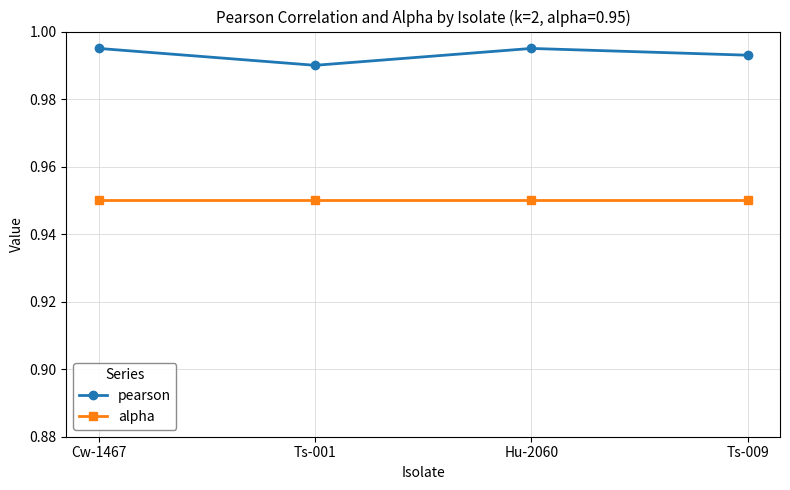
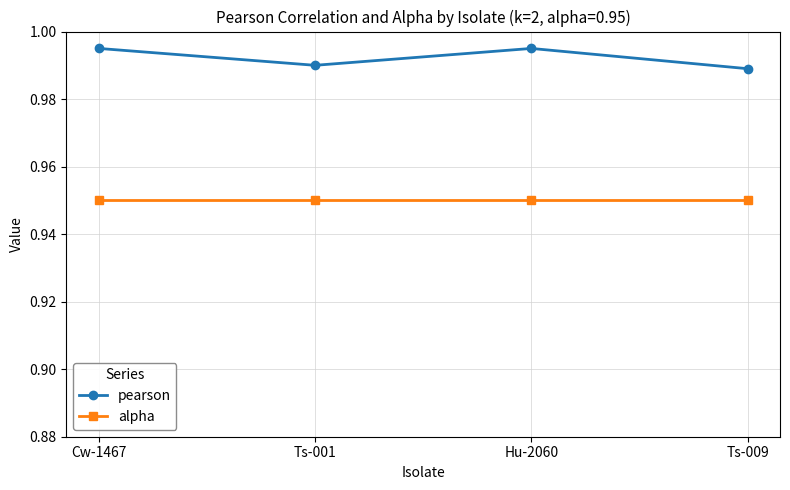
pearson, Ts-009: 0.993 -> 0.989
